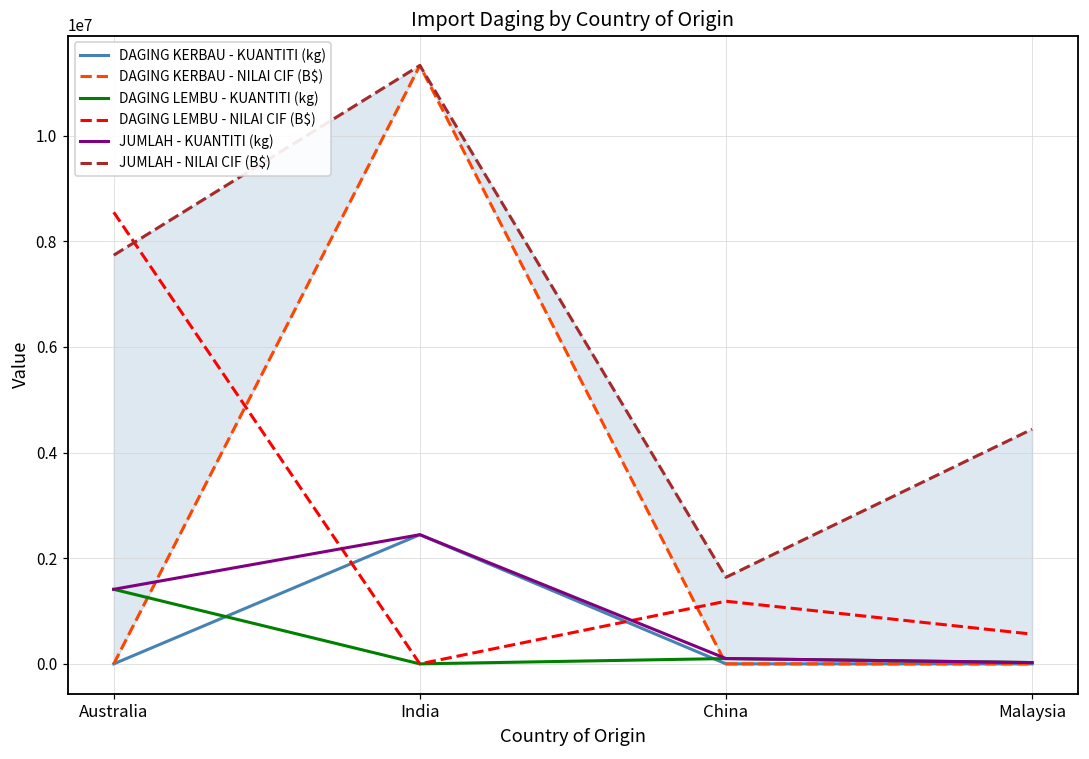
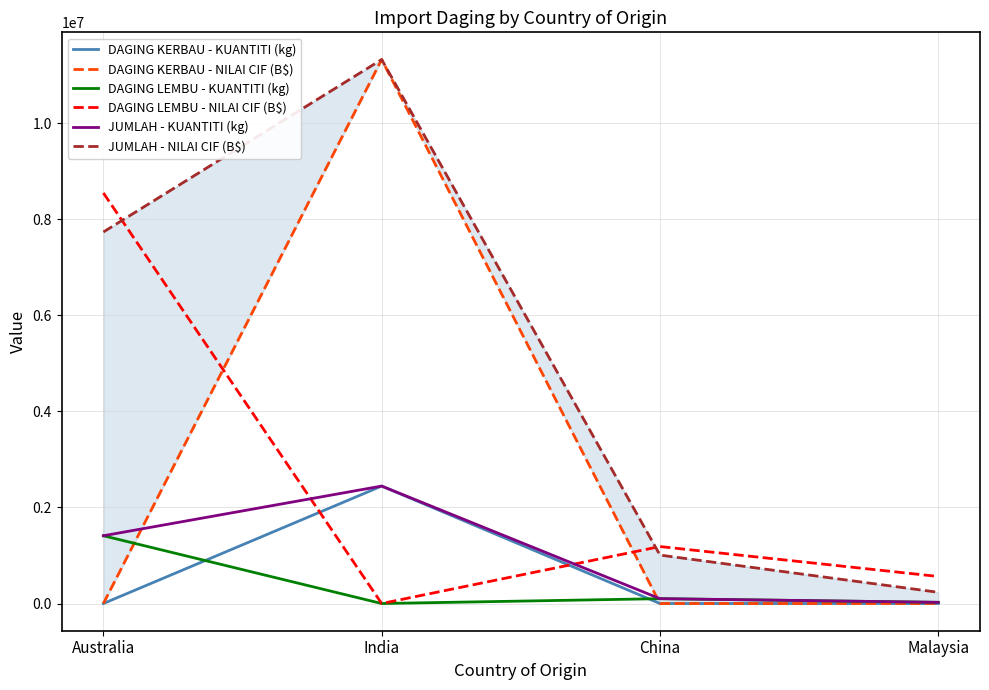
JUMLAH - NILAI CIF (B$), China: 1600000 -> 1000000
JUMLAH - NILAI CIF (B$), Malaysia: 4400000 -> 200000
